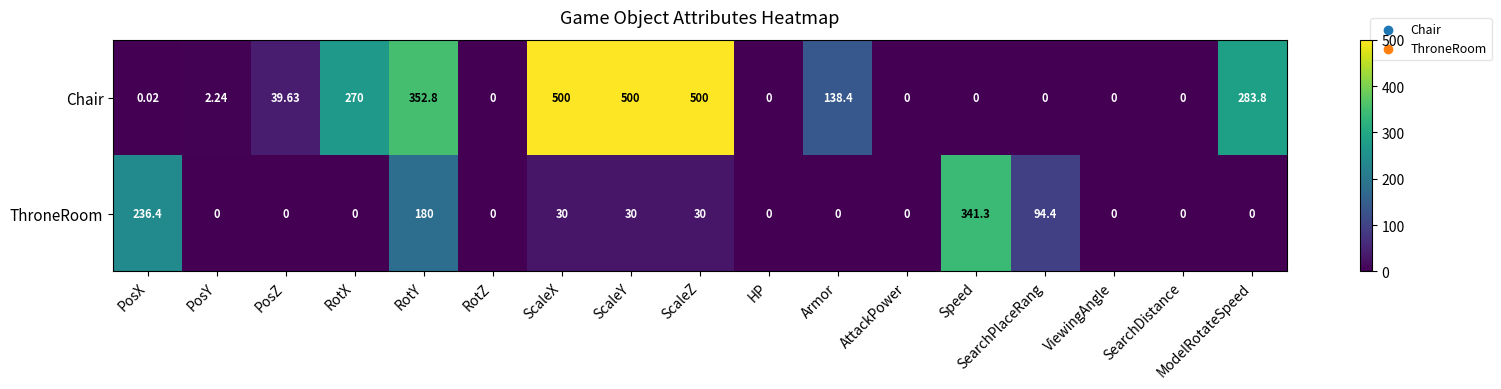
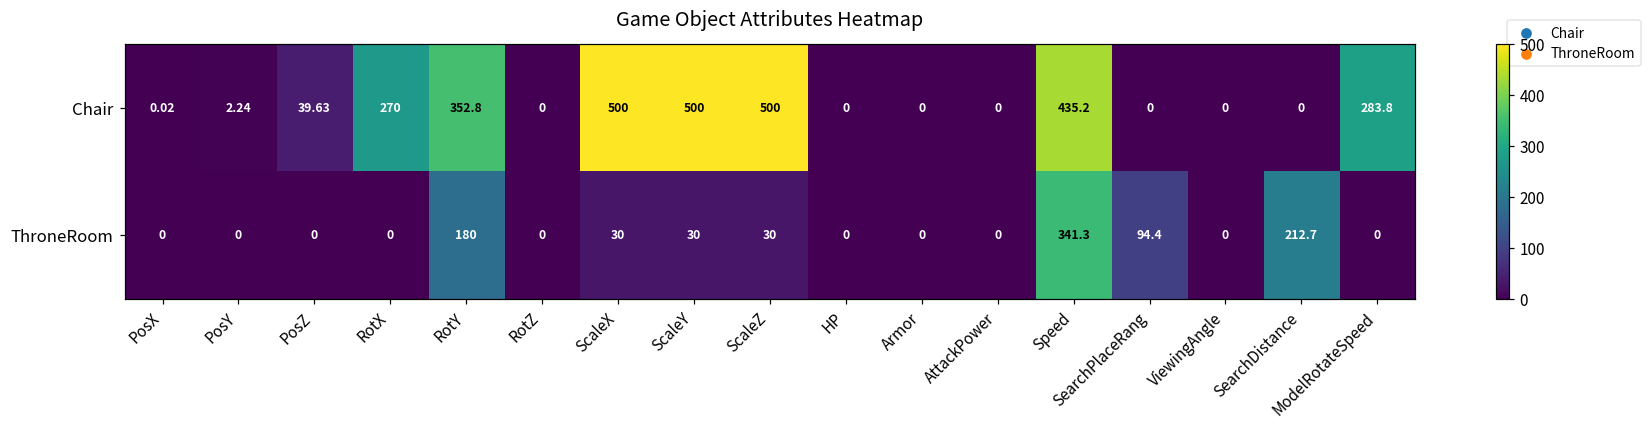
Chair, Armor: 138.4 -> 0
Chair, Speed: 0 -> 435.2
ThroneRoom, PosX: 236.4 -> 0
ThroneRoom, SearchDistance: 0 -> 212.7
